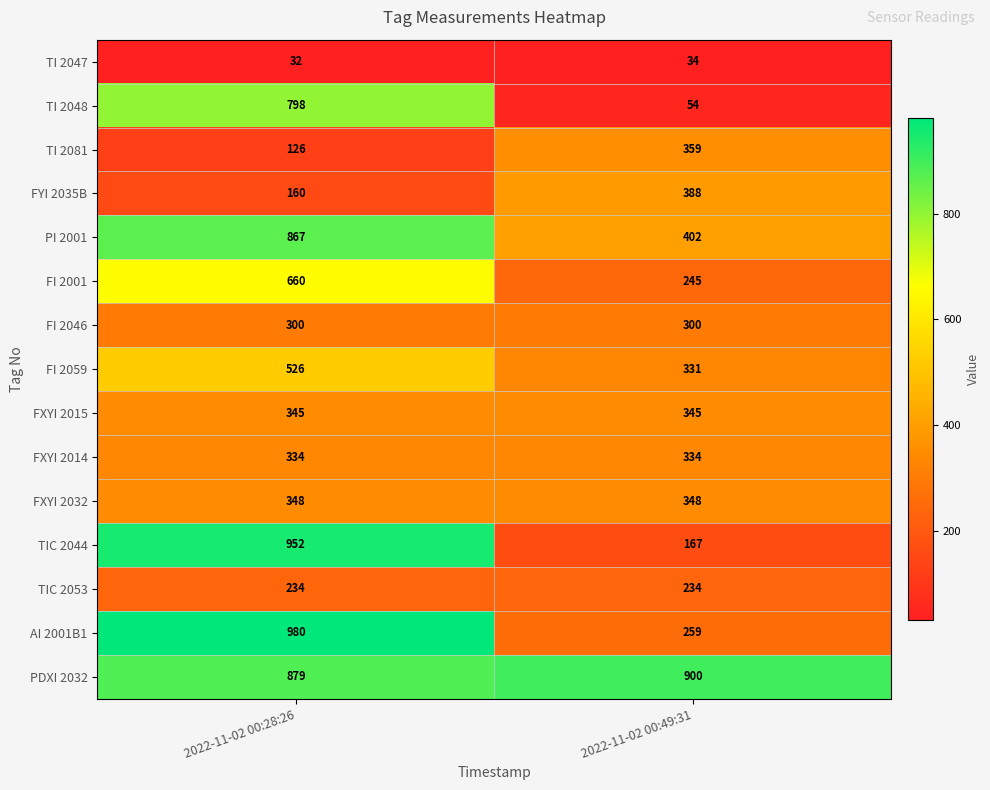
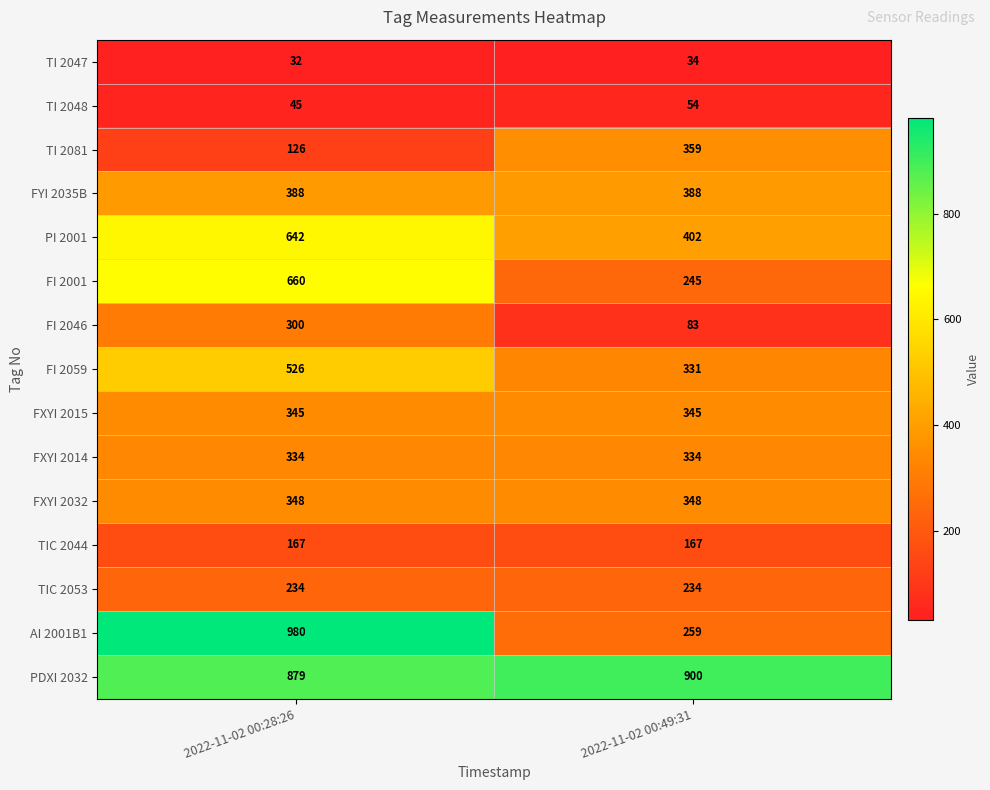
TI 2048, 2022-11-02 00:28:26: 798 -> 45
FYI 2035B, 2022-11-02 00:28:26: 160 -> 388
PI 2001, 2022-11-02 00:28:26: 867 -> 642
FI 2046, 2022-11-02 00:49:31: 300 -> 83
TIC 2044, 2022-11-02 00:28:26: 952 -> 167
